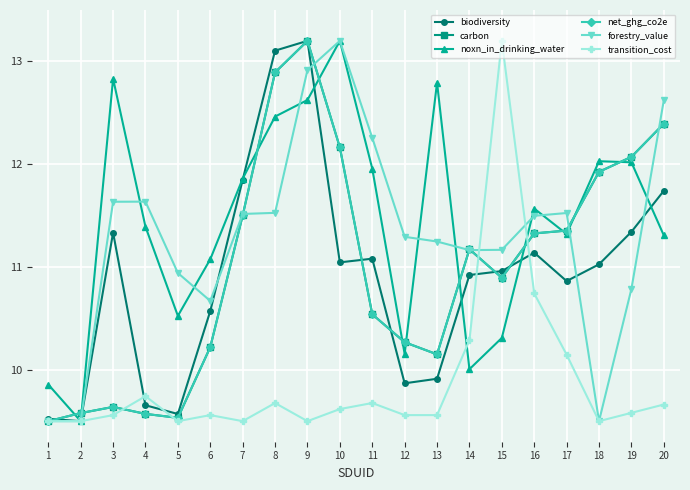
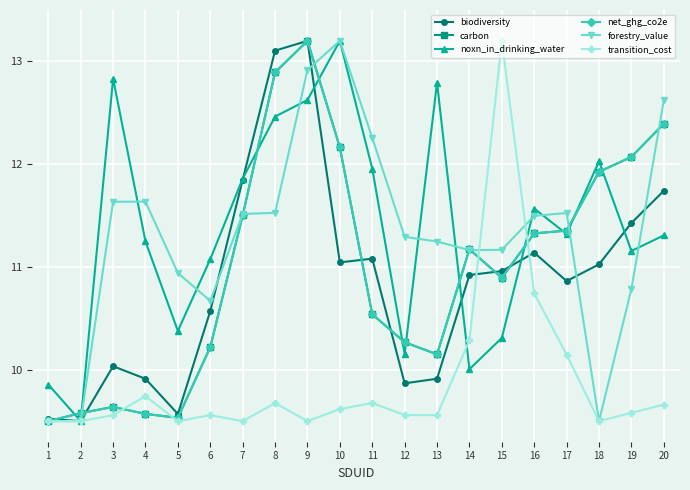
biodiversity, 3: 11.33 -> 10.03
biodiversity, 4: 9.65 -> 9.91
noxn_in_drinking_water, 4: 11.39 -> 11.25
noxn_in_drinking_water, 5: 10.52 -> 10.38
biodiversity, 19: 11.34 -> 11.43
noxn_in_drinking_water, 19: 12.02 -> 11.16
